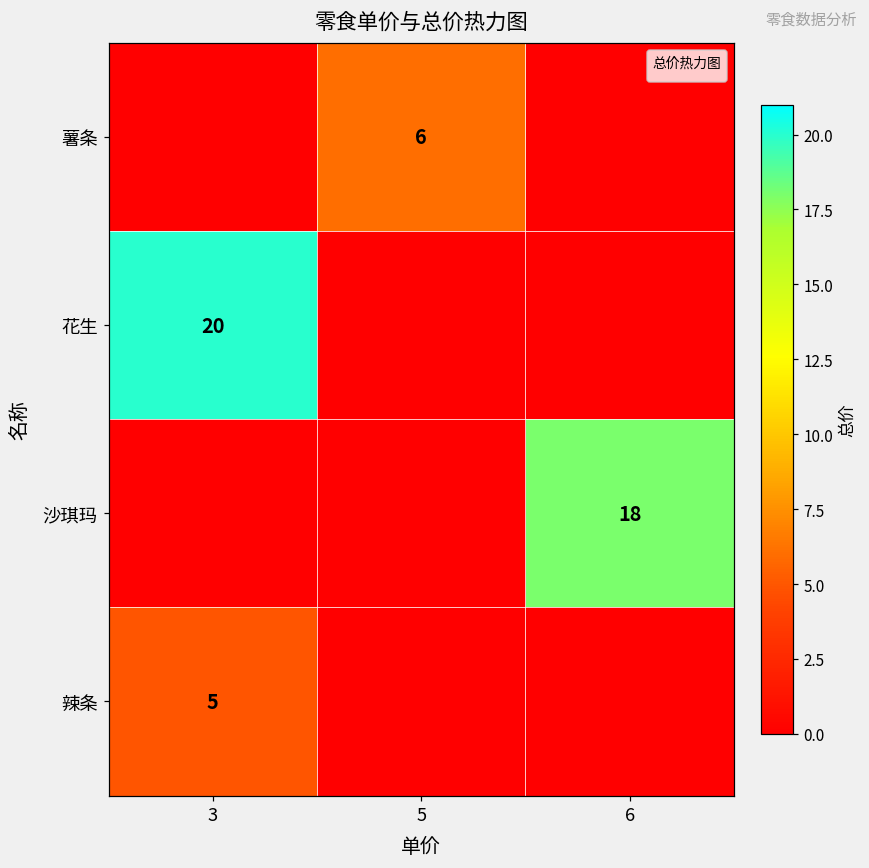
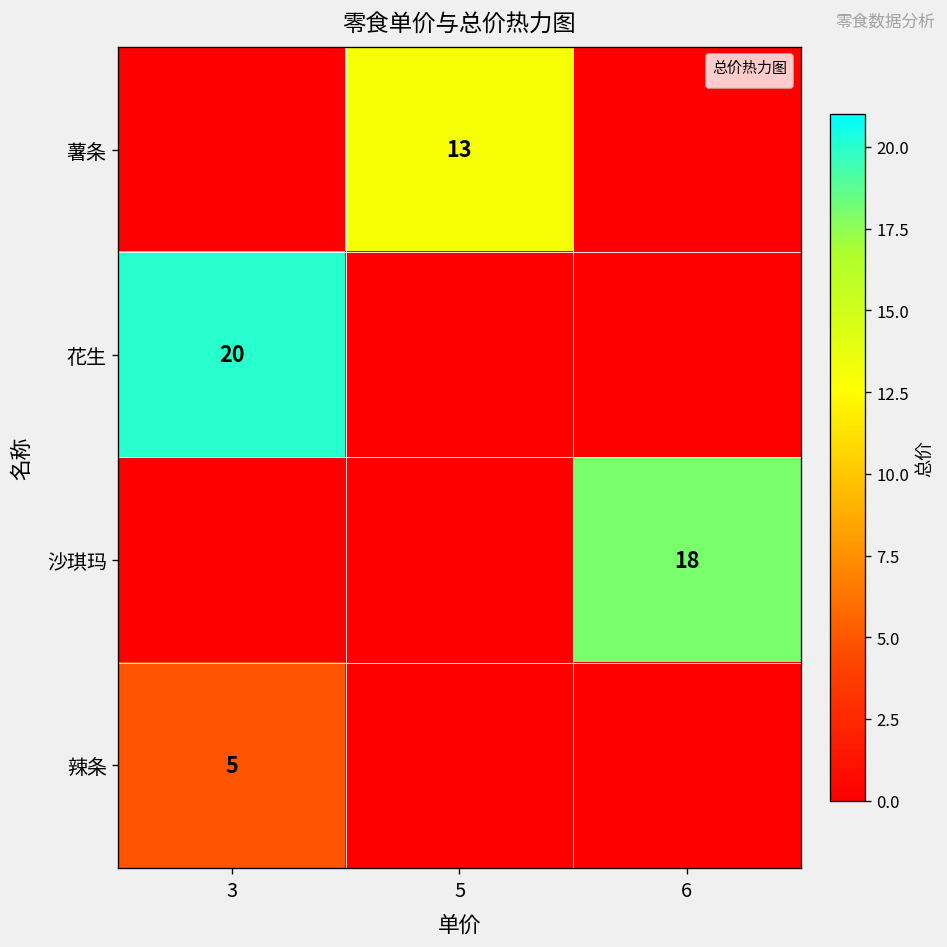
薯条, 5: 6 -> 13
